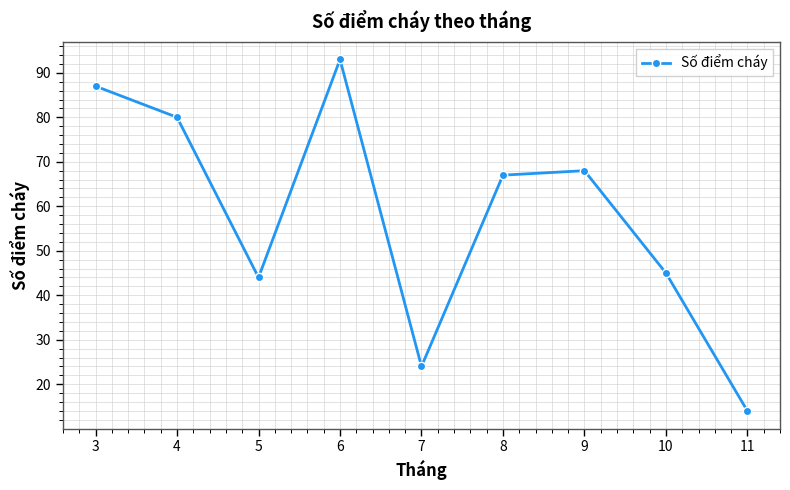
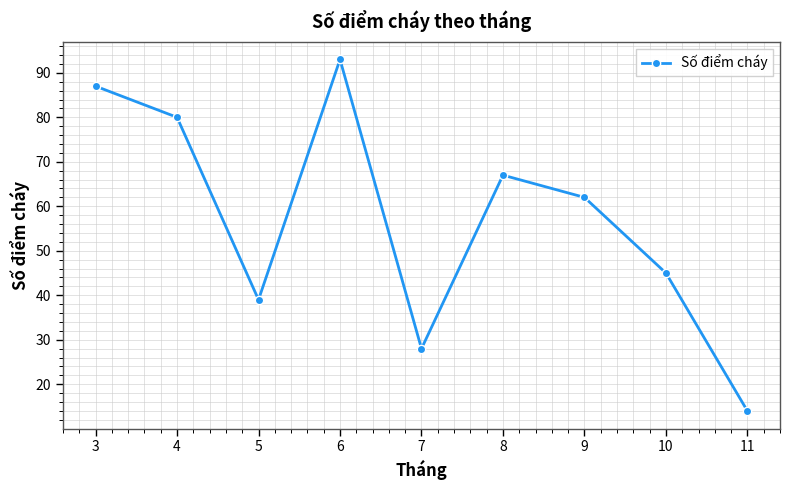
5: 44 -> 39
7: 24 -> 28
9: 68 -> 62
